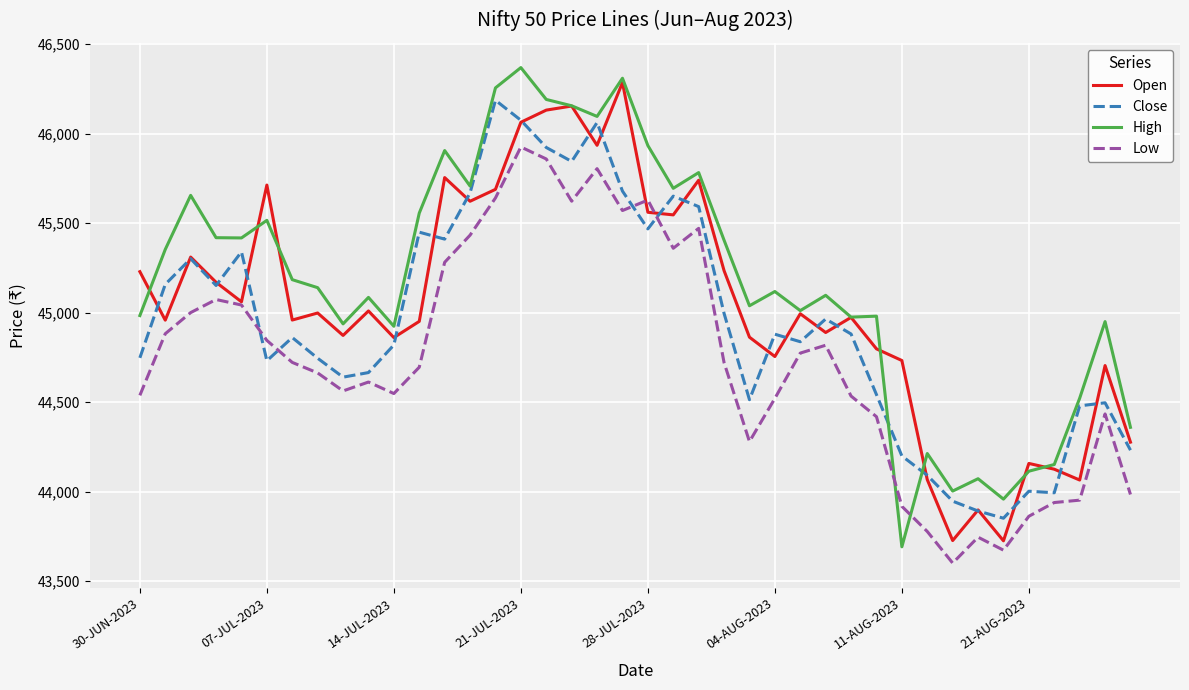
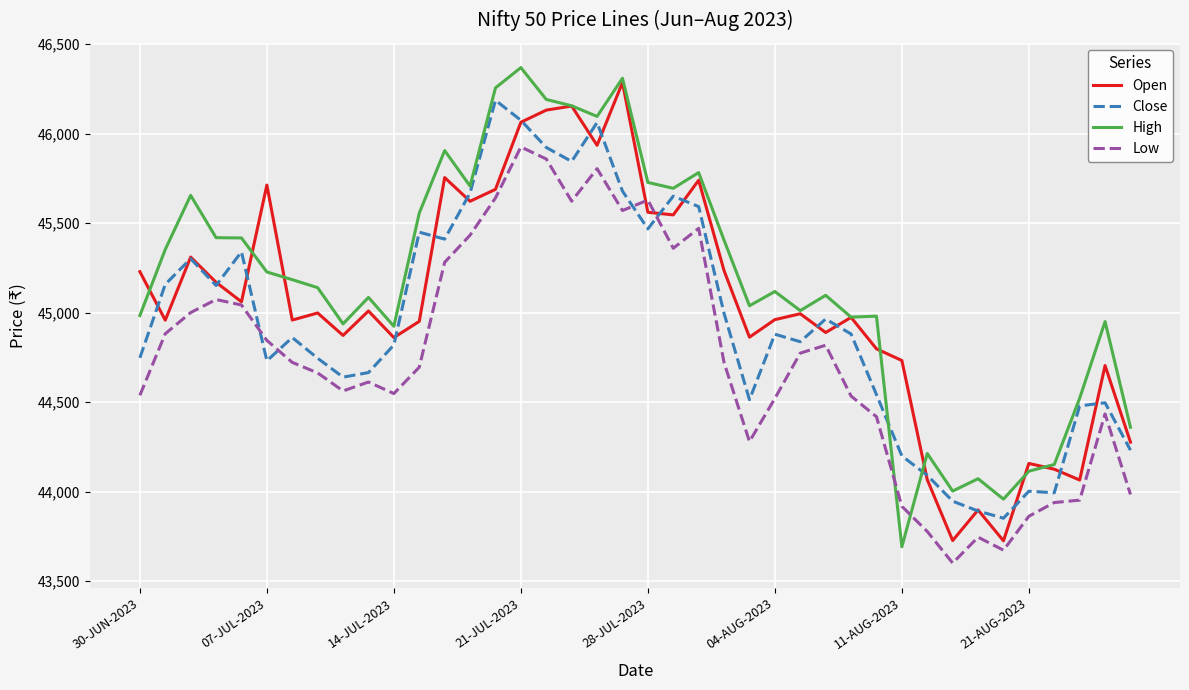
High, 07-JUL-2023: 45,520 -> 45,230
High, 28-JUL-2023: 45,930 -> 45,730
Open, 04-AUG-2023: 44,750 -> 44,960
